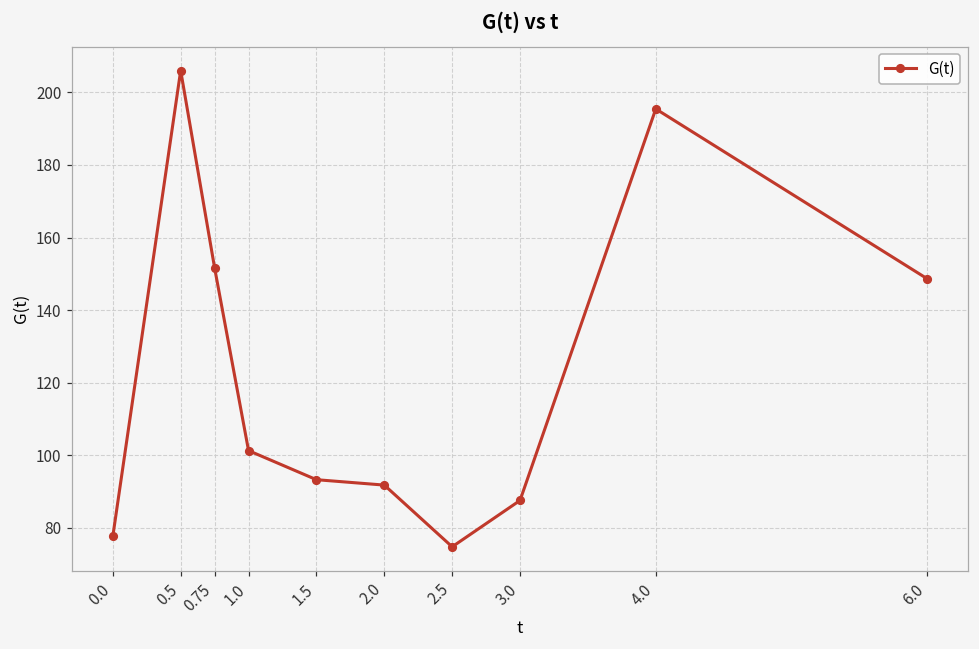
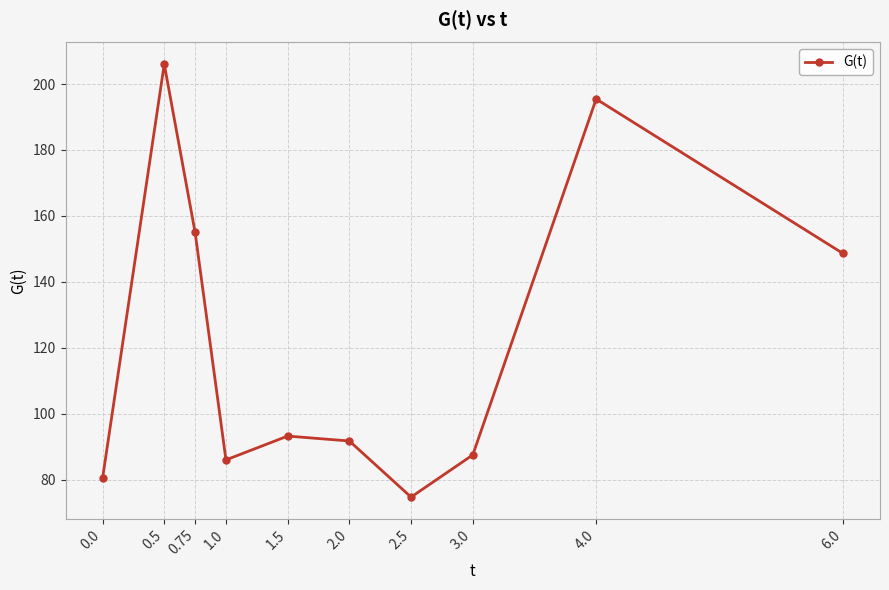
0.0: 78 -> 80
0.75: 152 -> 155
1.0: 101 -> 86
